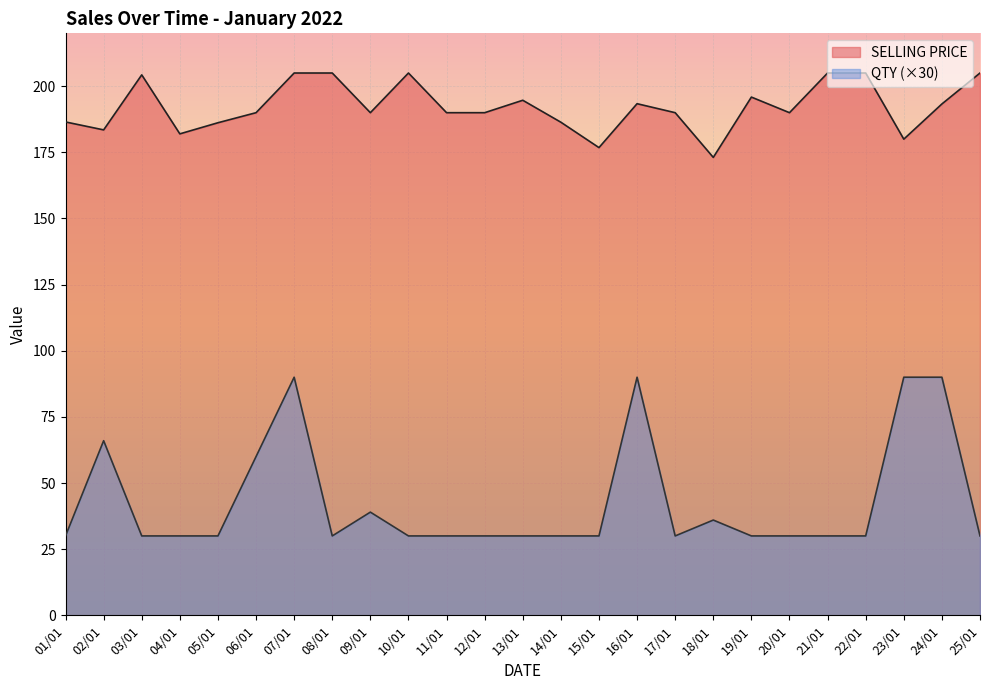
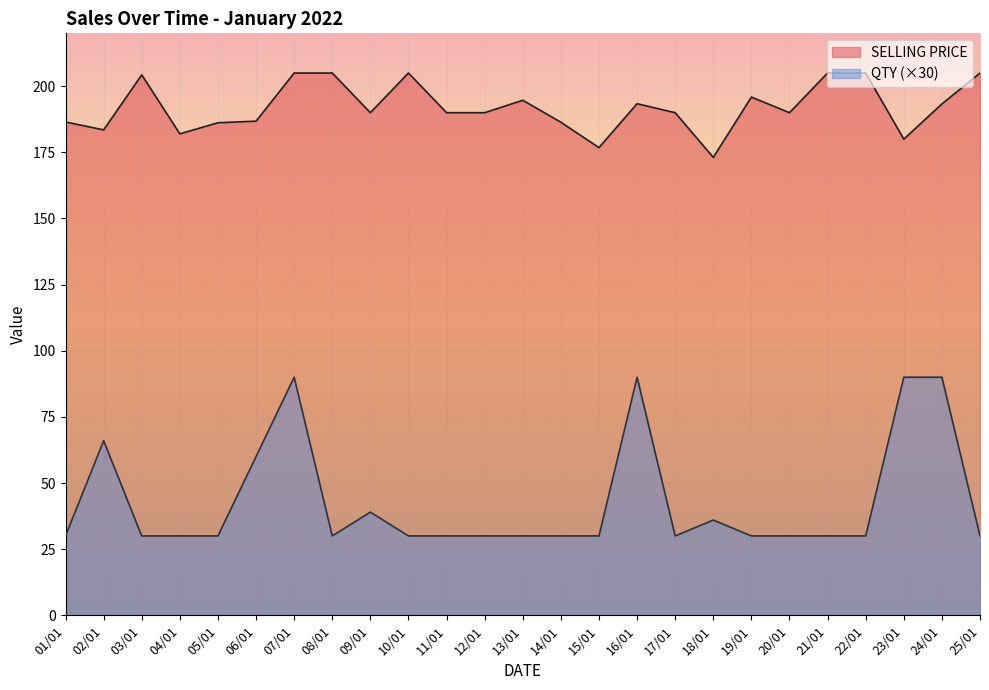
SELLING PRICE, 06/01: 190 -> 187
